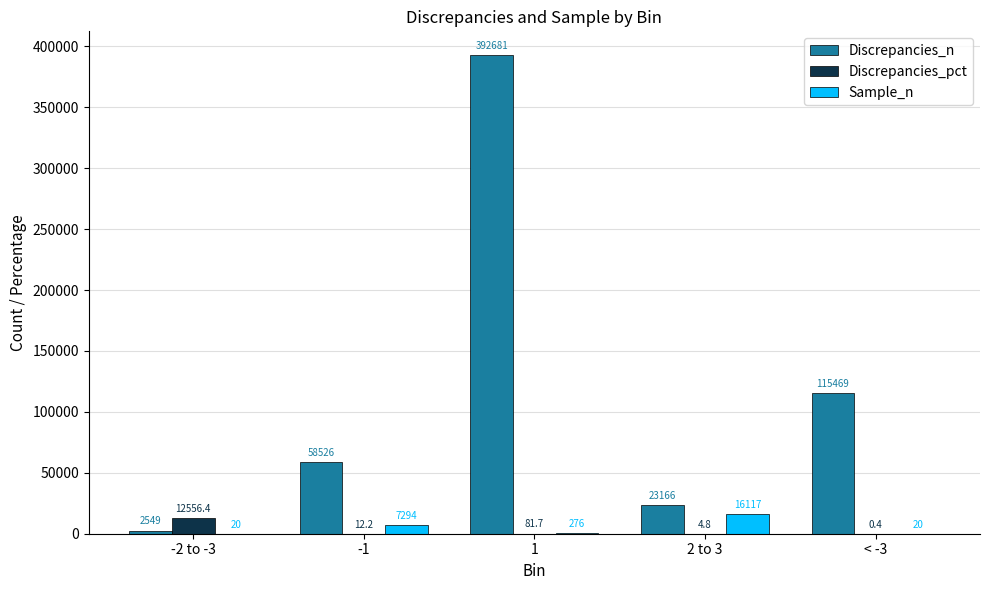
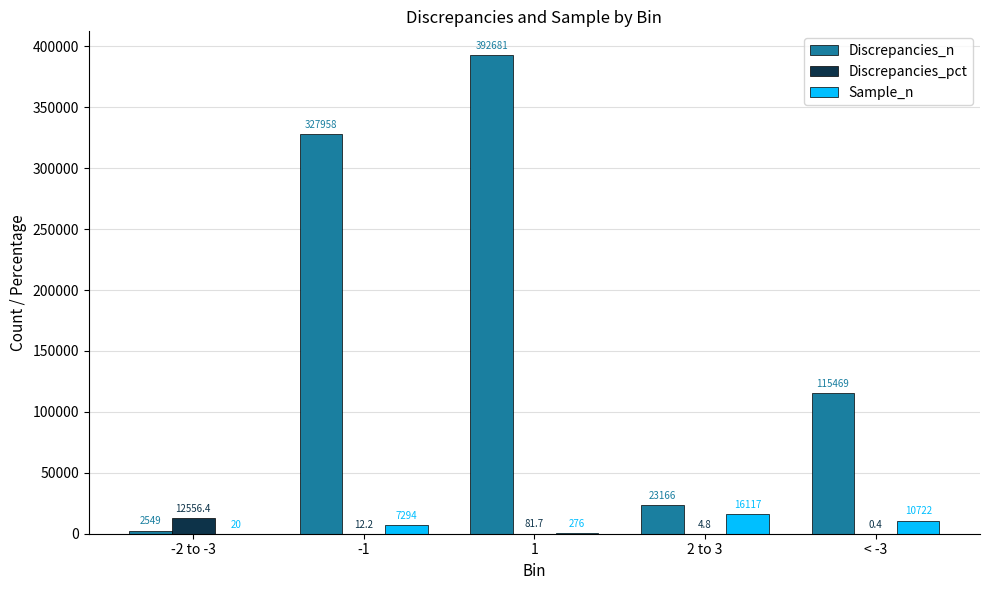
Discrepancies_n, -1: 58526 -> 327958
Sample_n, < -3: 20 -> 10722
